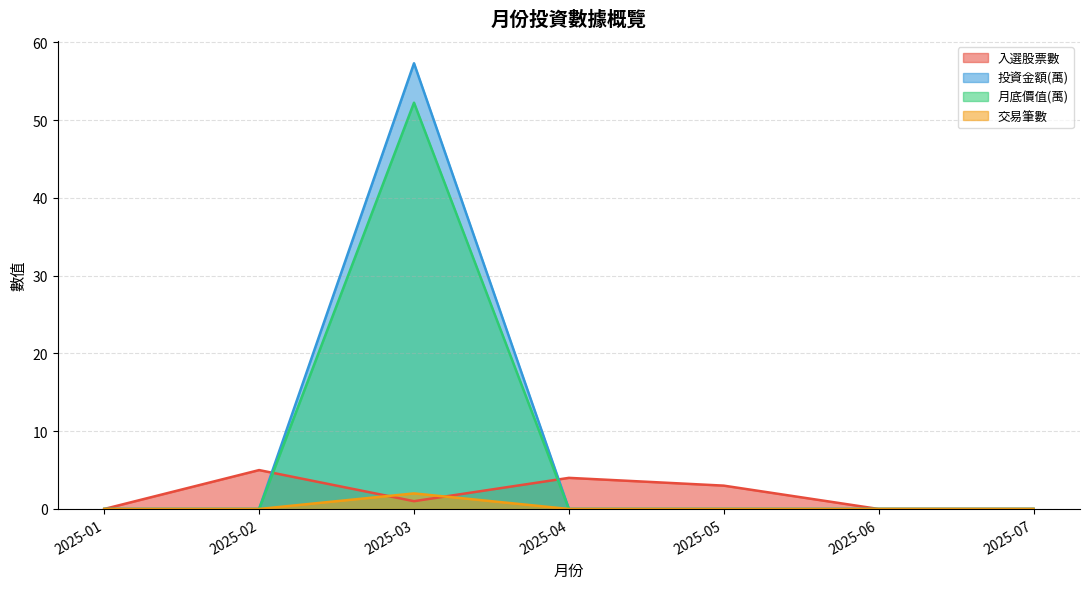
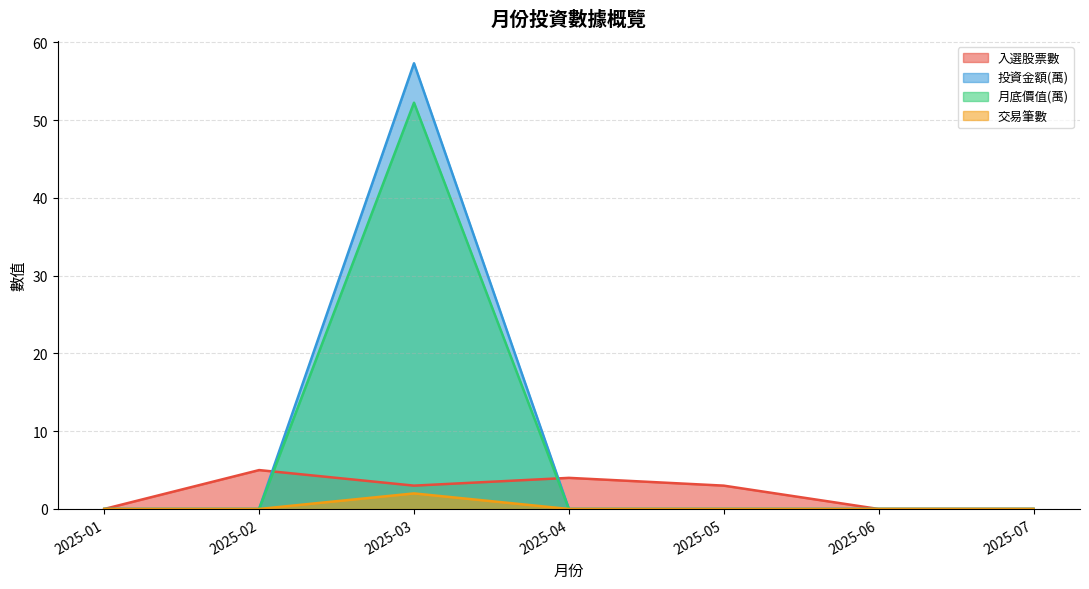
入選股票數, 2025-03: 1 -> 3
